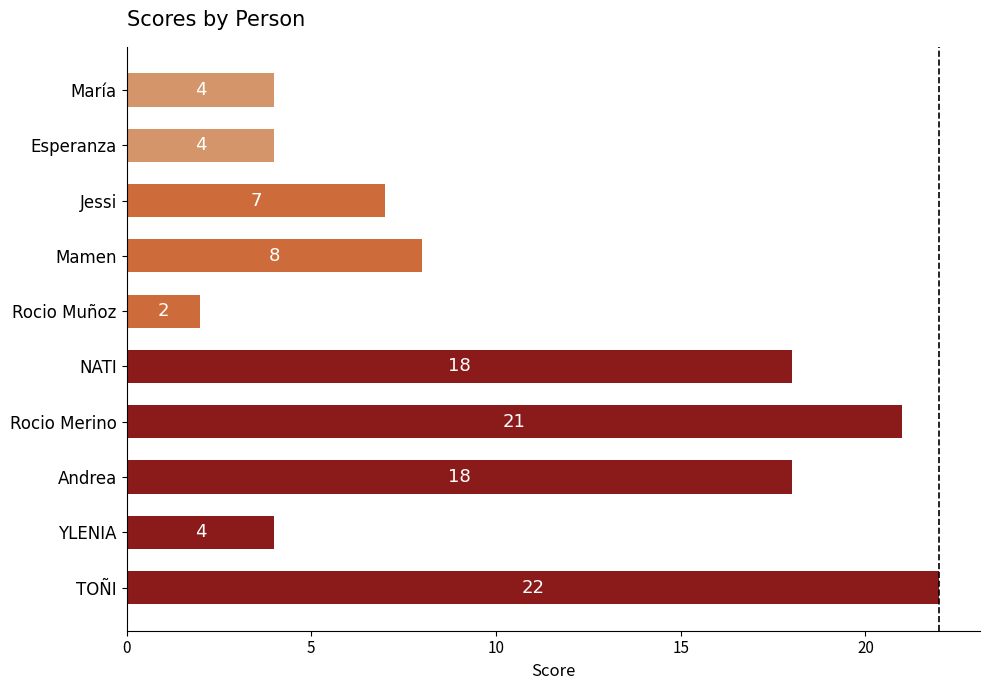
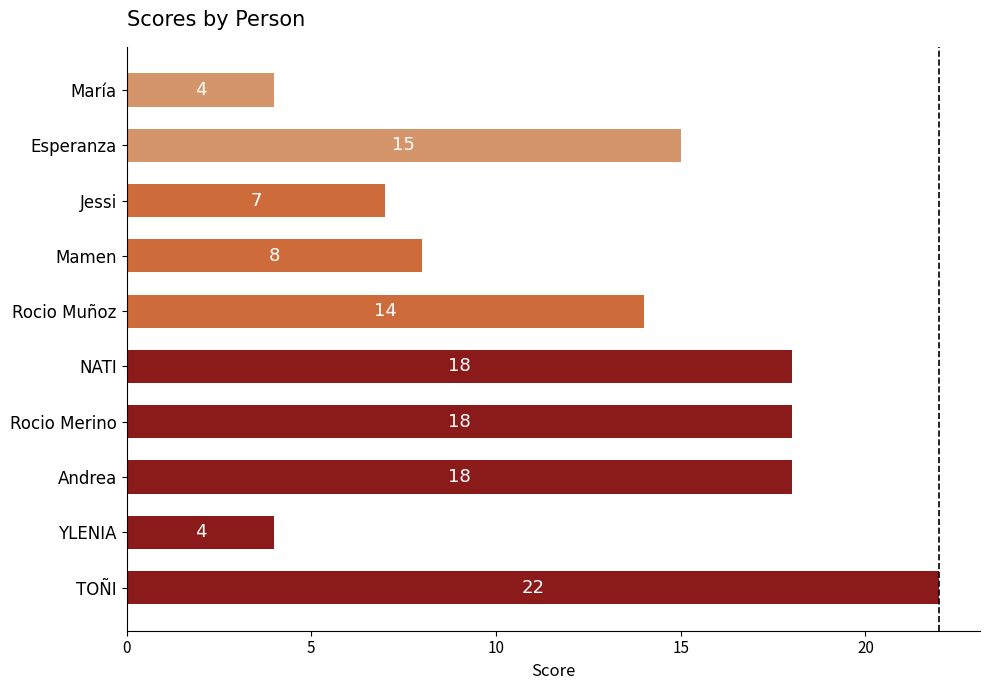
Esperanza: 4 -> 15
Rocio Muñoz: 2 -> 14
Rocio Merino: 21 -> 18
